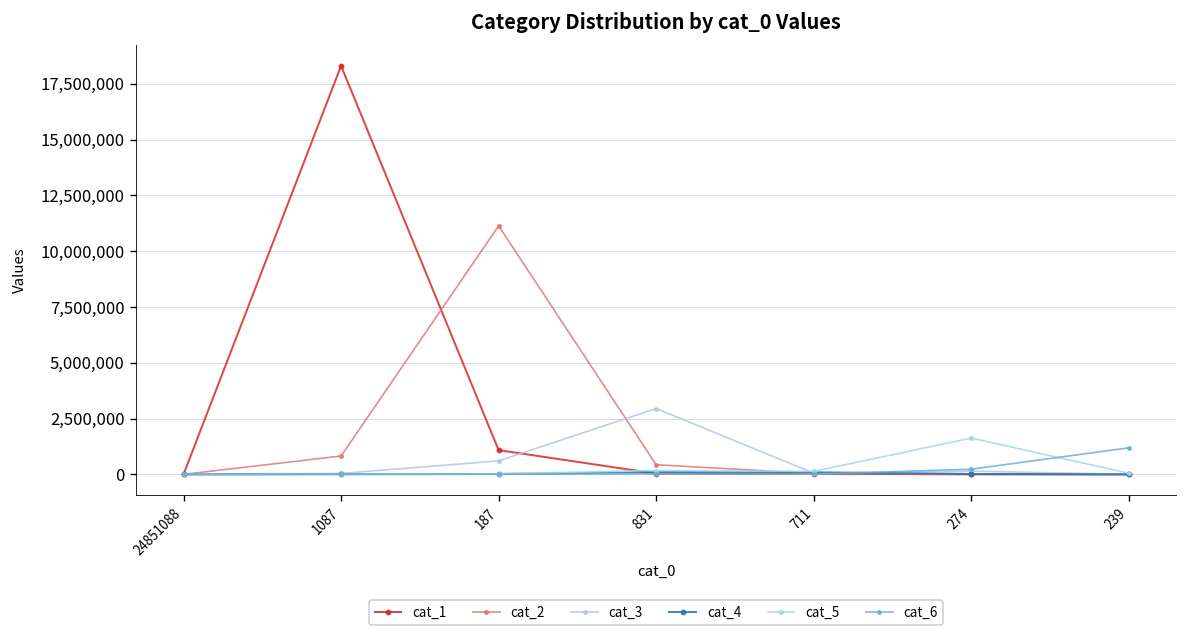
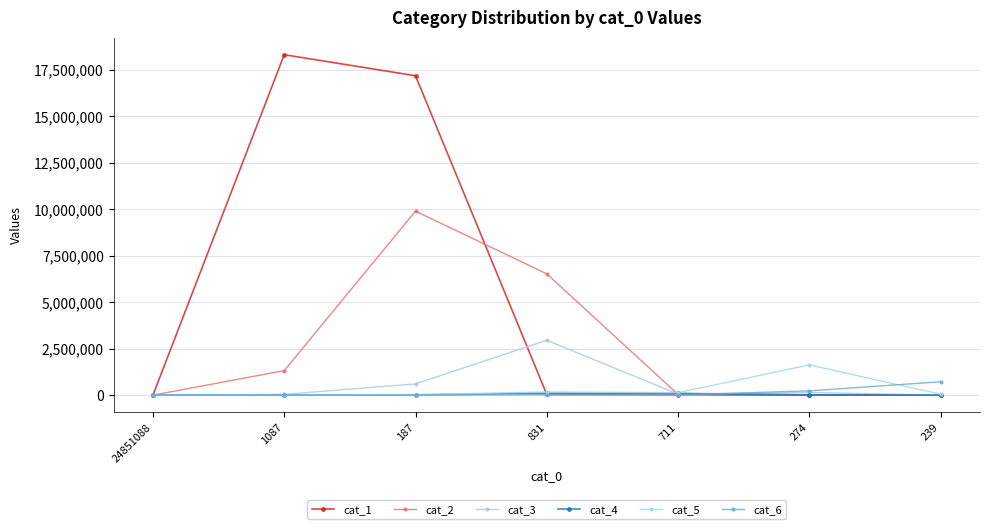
cat_2, 1087: 800,000 -> 1,300,000
cat_1, 187: 1,100,000 -> 17,200,000
cat_2, 187: 11,100,000 -> 9,900,000
cat_2, 831: 400,000 -> 6,500,000
cat_6, 239: 1,200,000 -> 700,000
